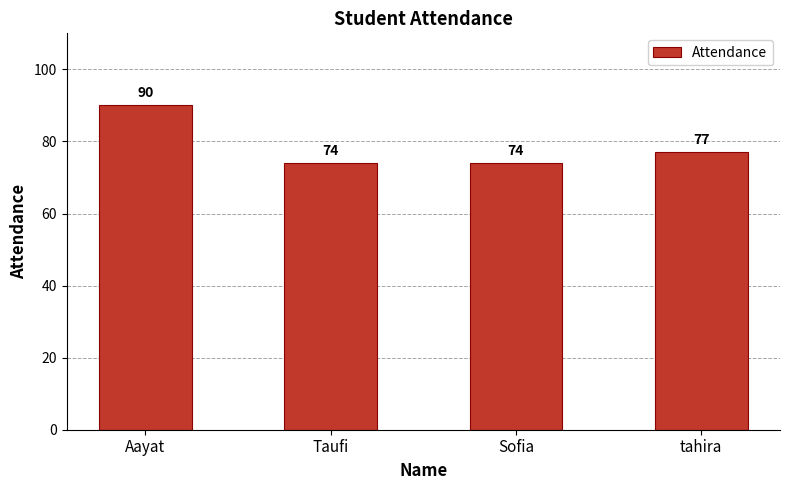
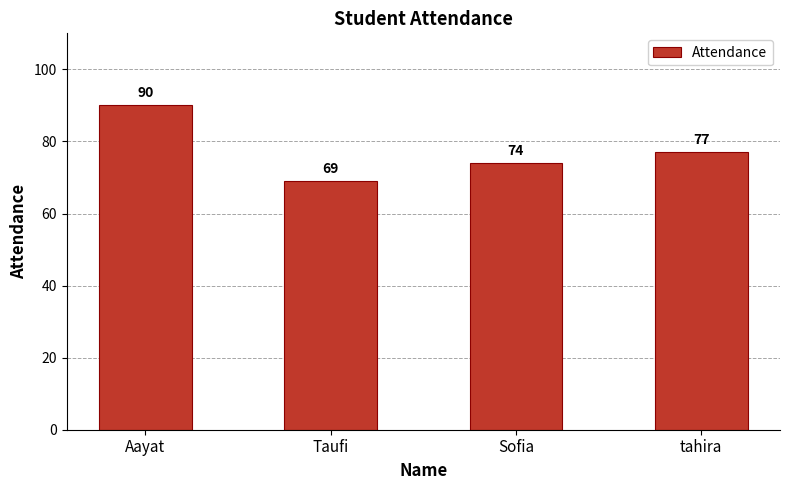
Taufi: 74 -> 69
